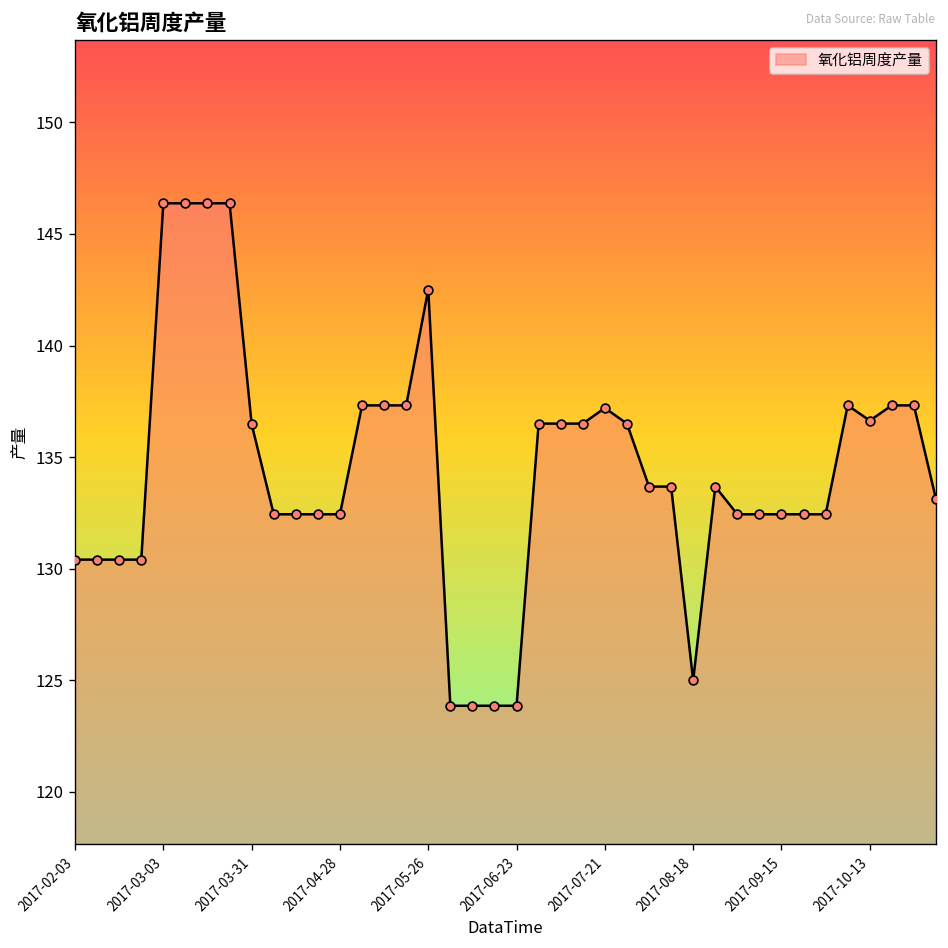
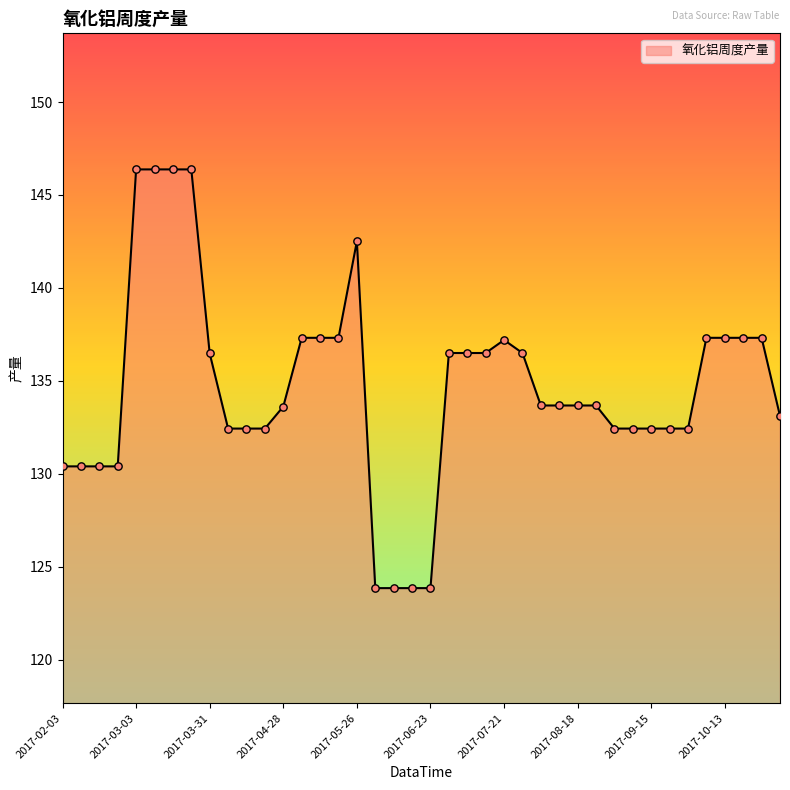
2017-04-28: 132.4 -> 133.6
2017-08-18: 125.0 -> 133.7
2017-10-13: 136.6 -> 137.3
